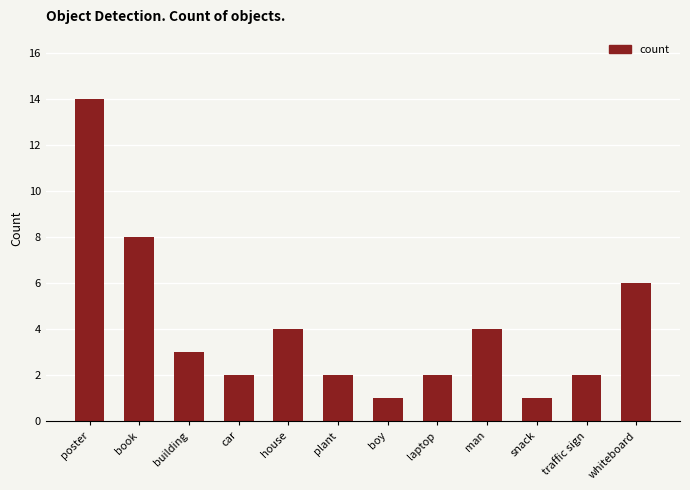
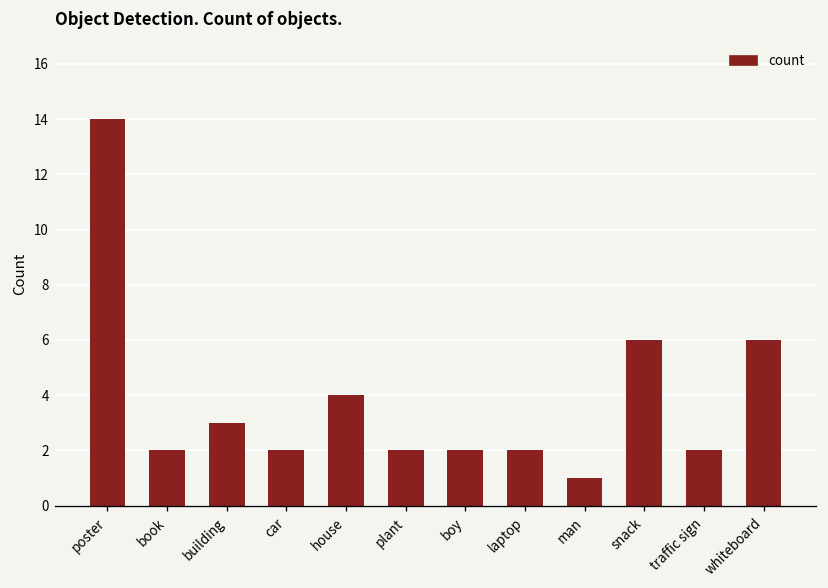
book: 8 -> 2
boy: 1 -> 2
man: 4 -> 1
snack: 1 -> 6
